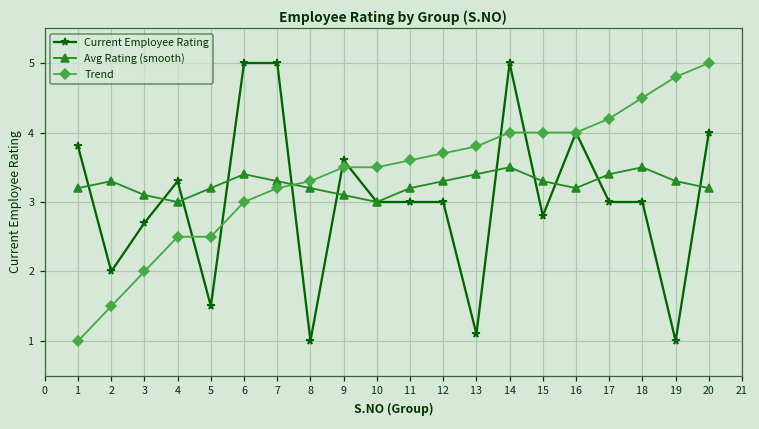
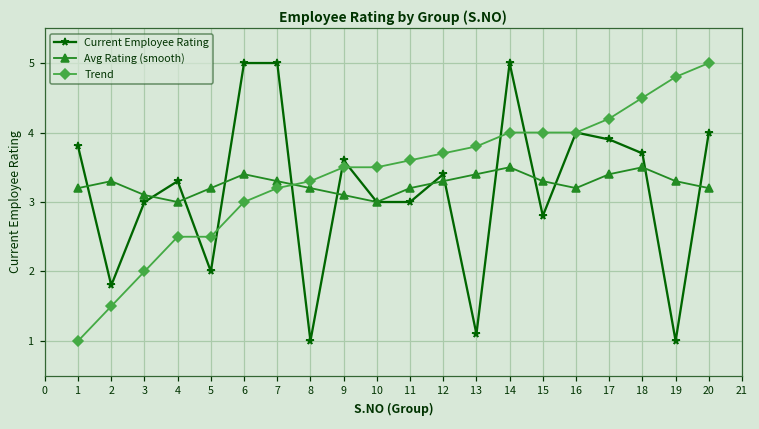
Current Employee Rating, 2: 2.0 -> 1.8
Current Employee Rating, 3: 2.7 -> 3.0
Current Employee Rating, 5: 1.5 -> 2.0
Current Employee Rating, 12: 3.0 -> 3.4
Current Employee Rating, 17: 3.0 -> 3.9
Current Employee Rating, 18: 3.0 -> 3.7
